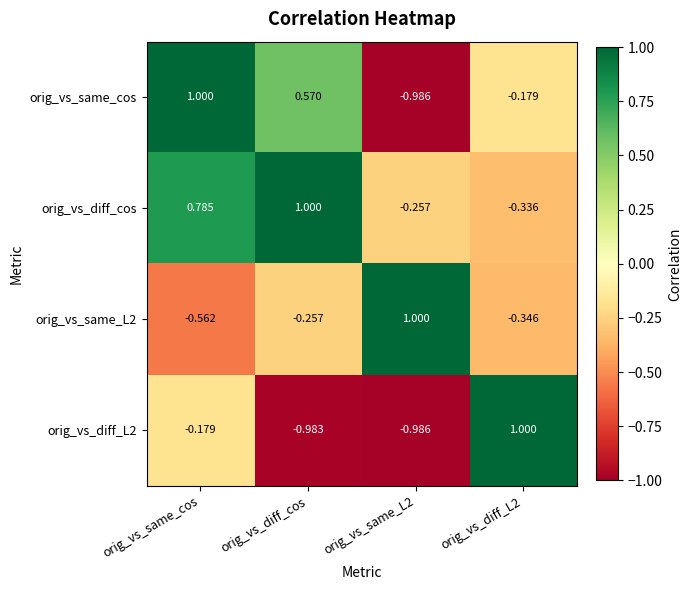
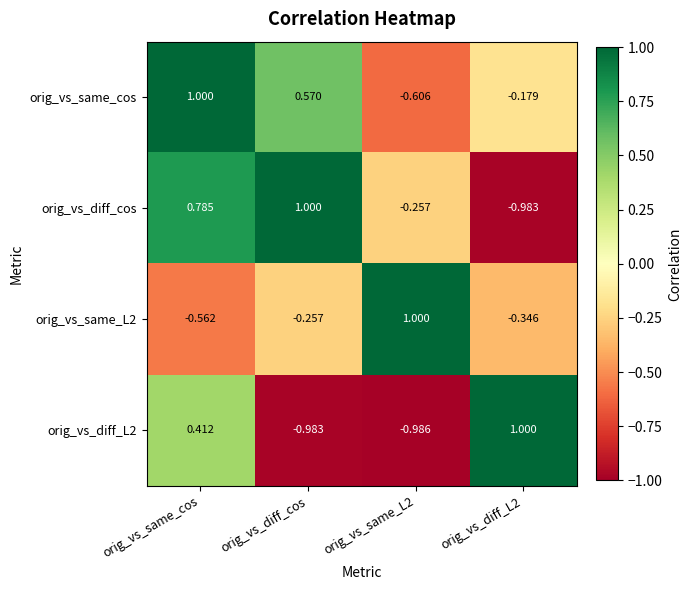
orig_vs_same_cos, orig_vs_same_L2: -0.986 -> -0.606
orig_vs_diff_cos, orig_vs_diff_L2: -0.336 -> -0.983
orig_vs_diff_L2, orig_vs_same_cos: -0.179 -> 0.412
